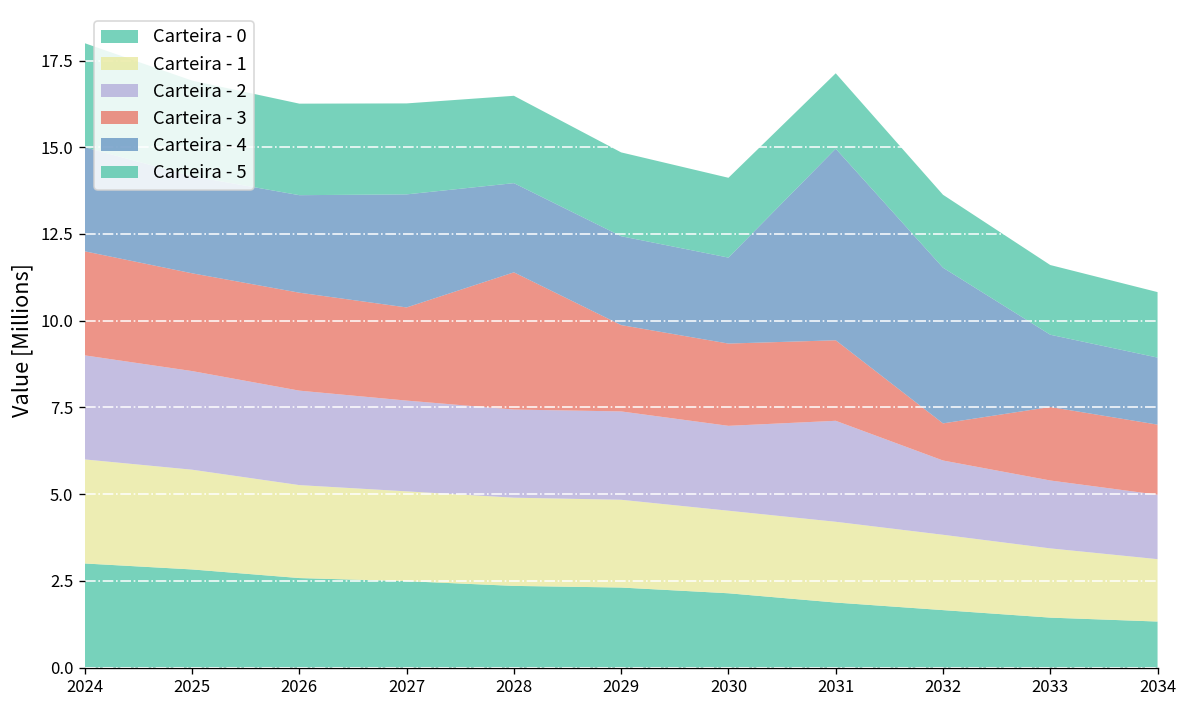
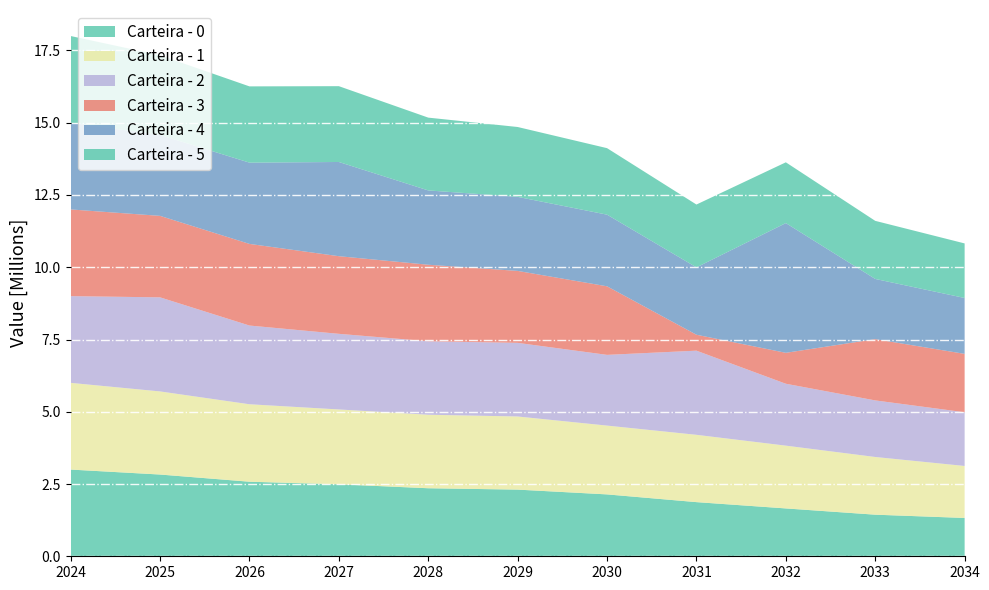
Carteira - 2, 2025: 2.8 -> 3.3
Carteira - 3, 2028: 4.0 -> 2.6
Carteira - 3, 2031: 2.3 -> 0.6
Carteira - 4, 2031: 5.5 -> 2.3
